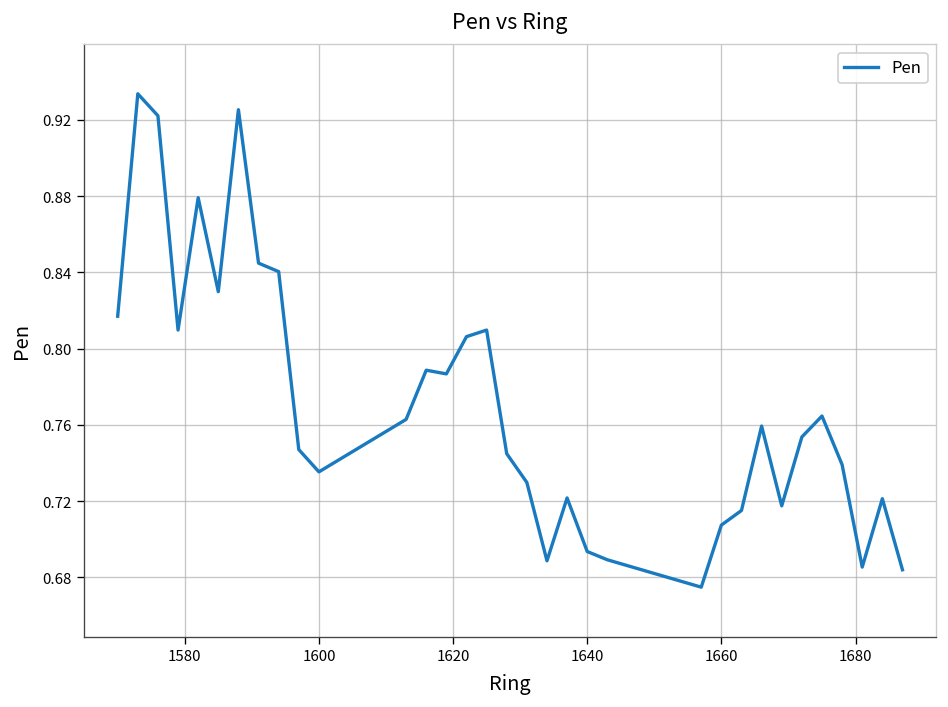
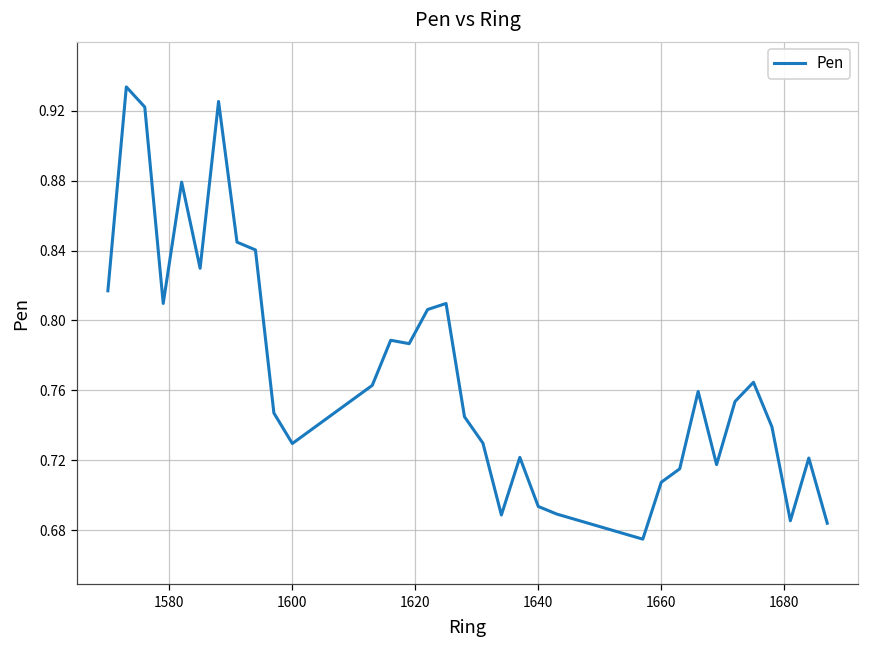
1600: 0.735 -> 0.730
